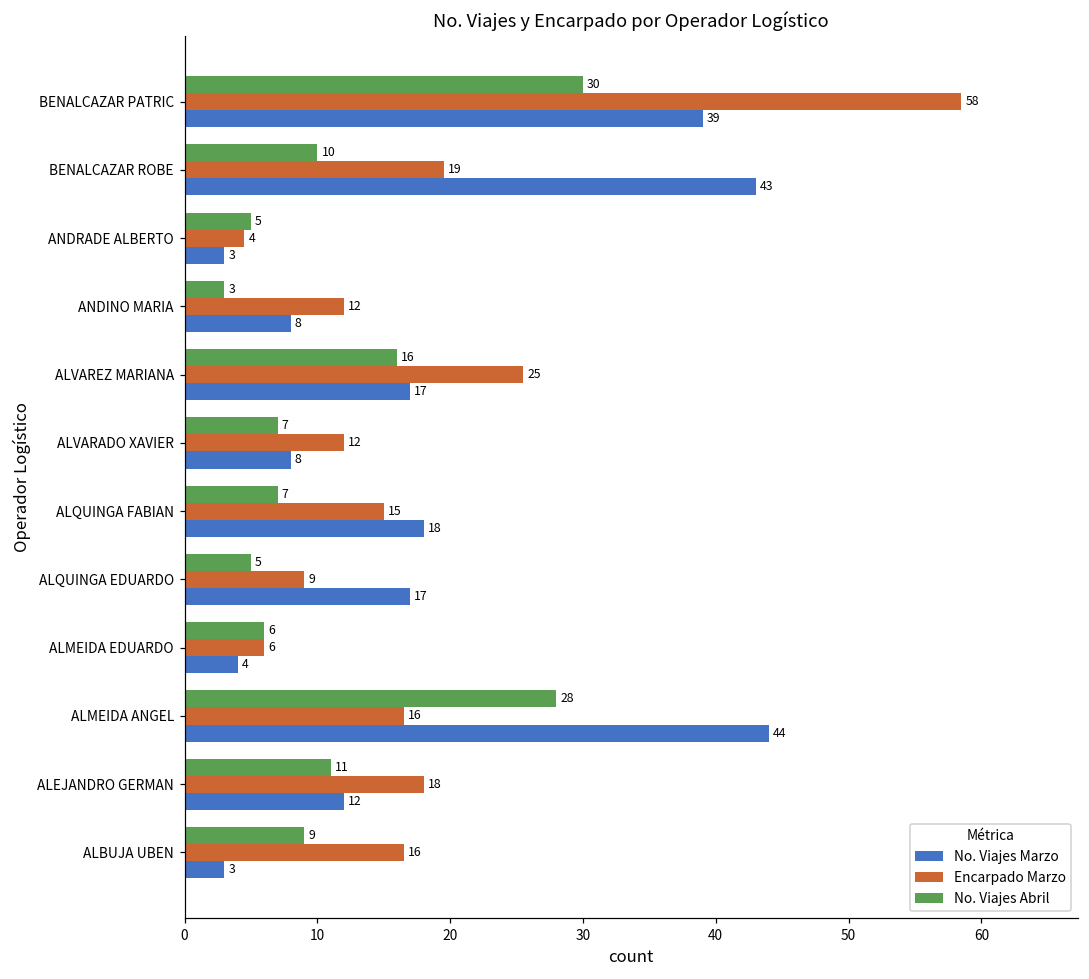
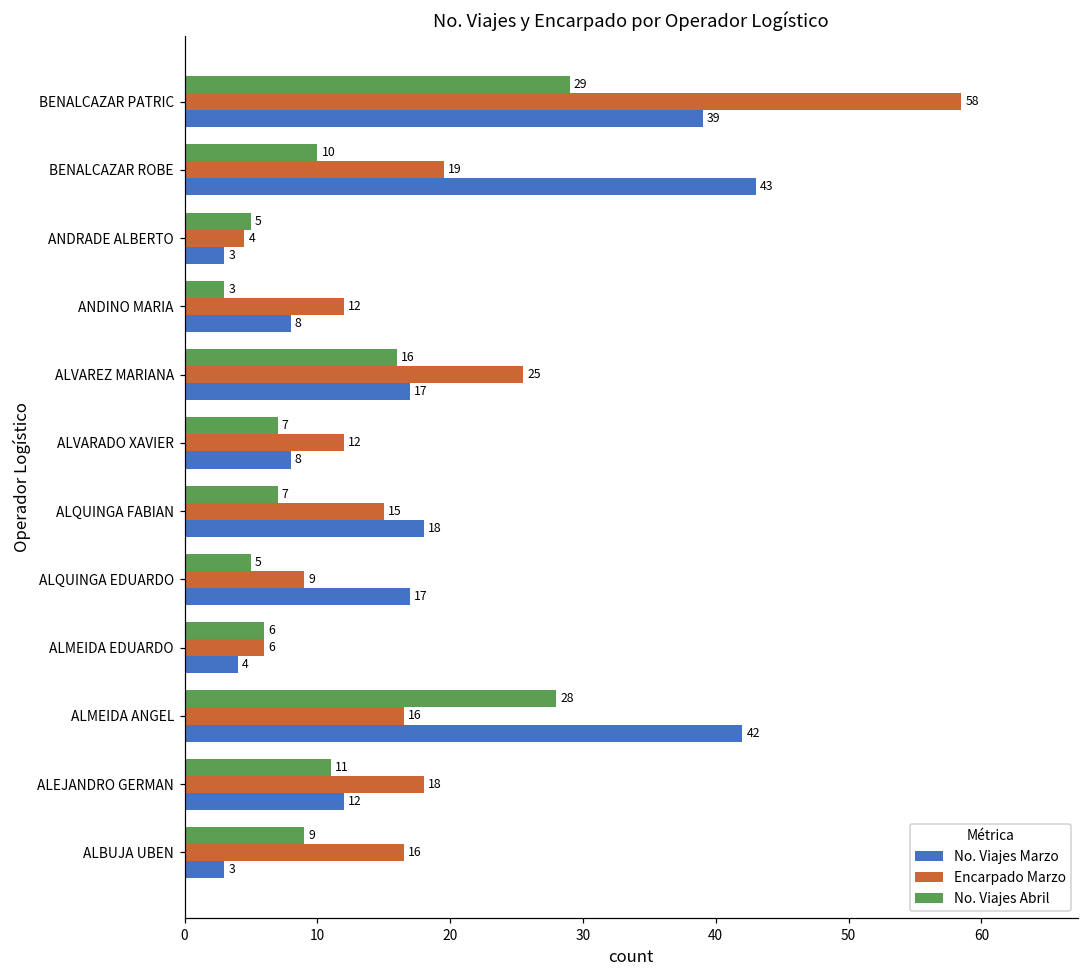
No. Viajes Abril, BENALCAZAR PATRIC: 30 -> 29
No. Viajes Marzo, ALMEIDA ANGEL: 44 -> 42
